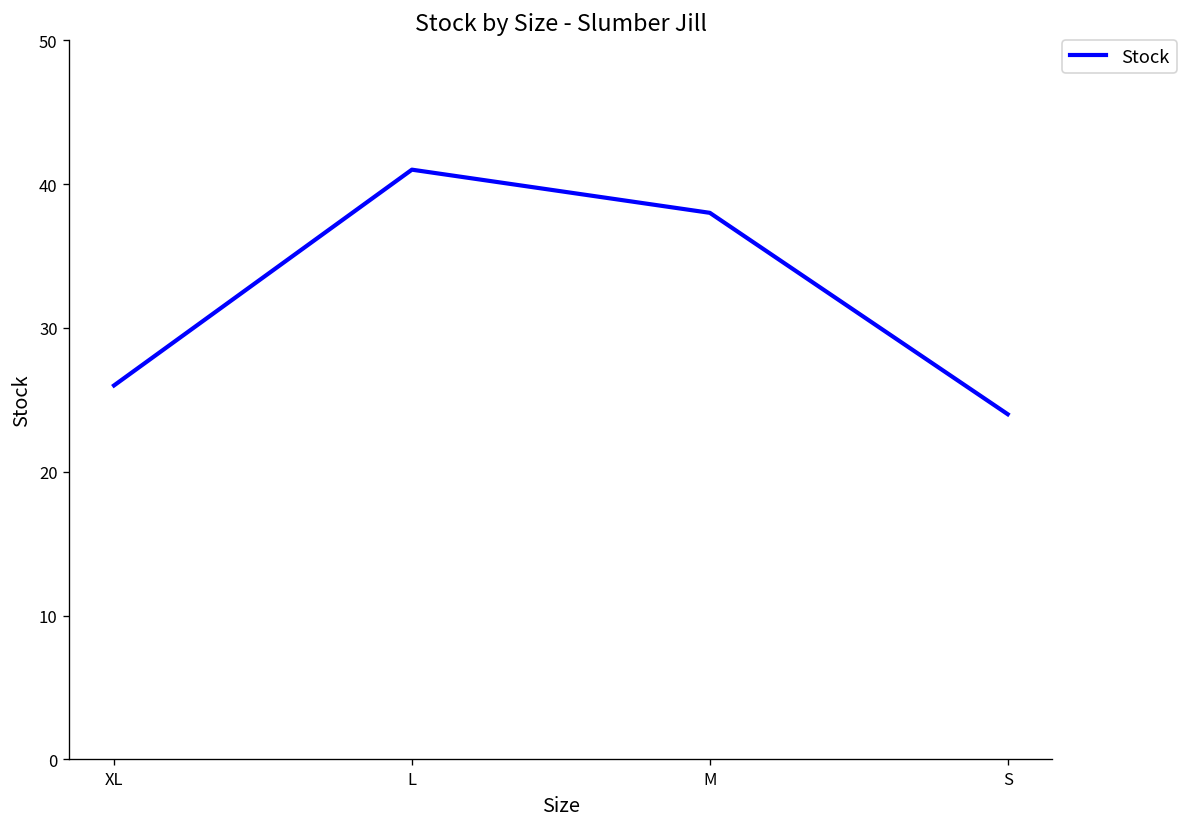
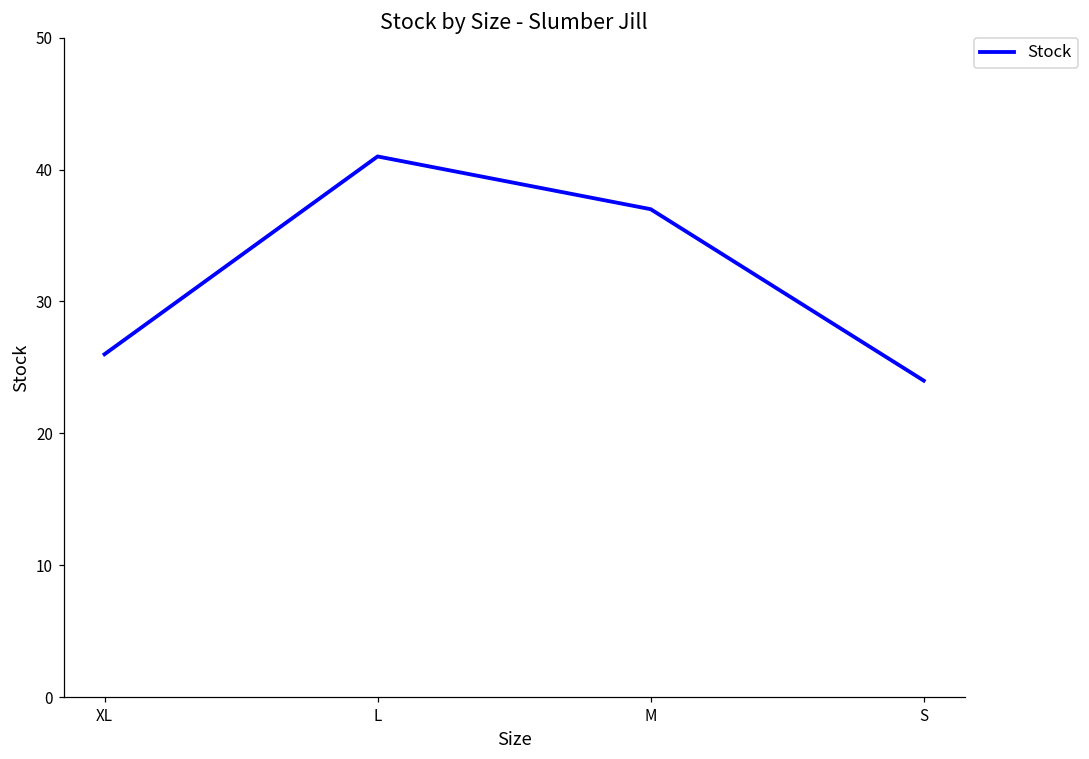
M: 38 -> 37
